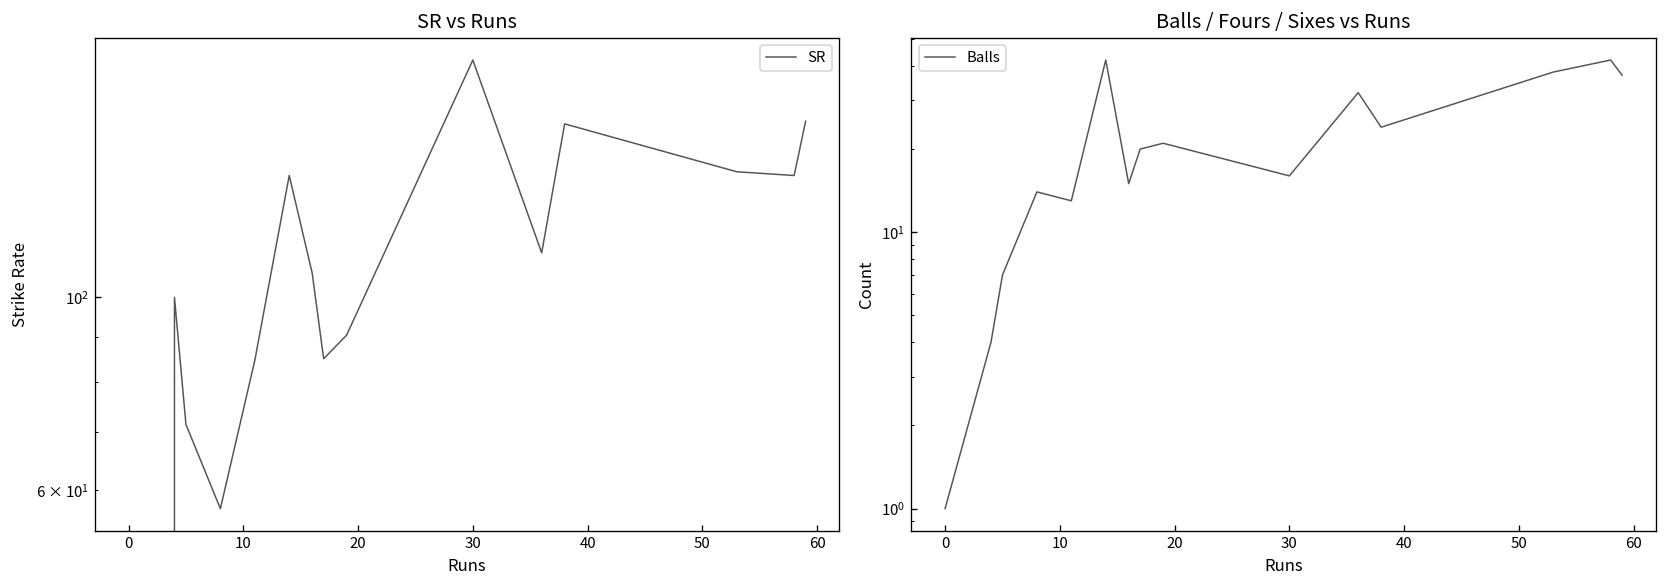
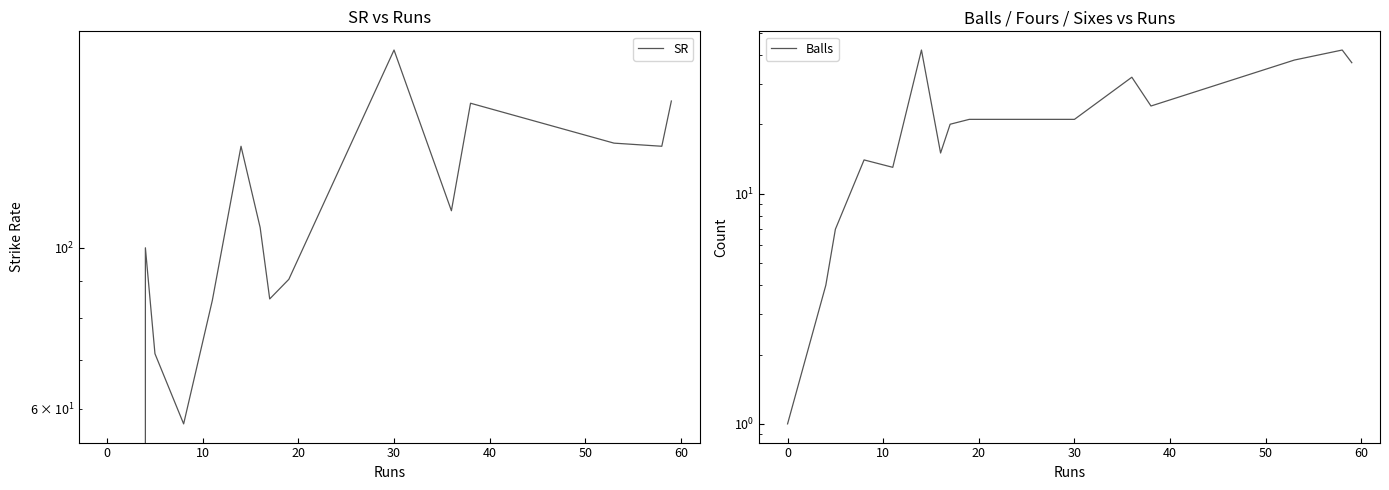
Balls / Fours / Sixes vs Runs, 30: 16 -> 21
